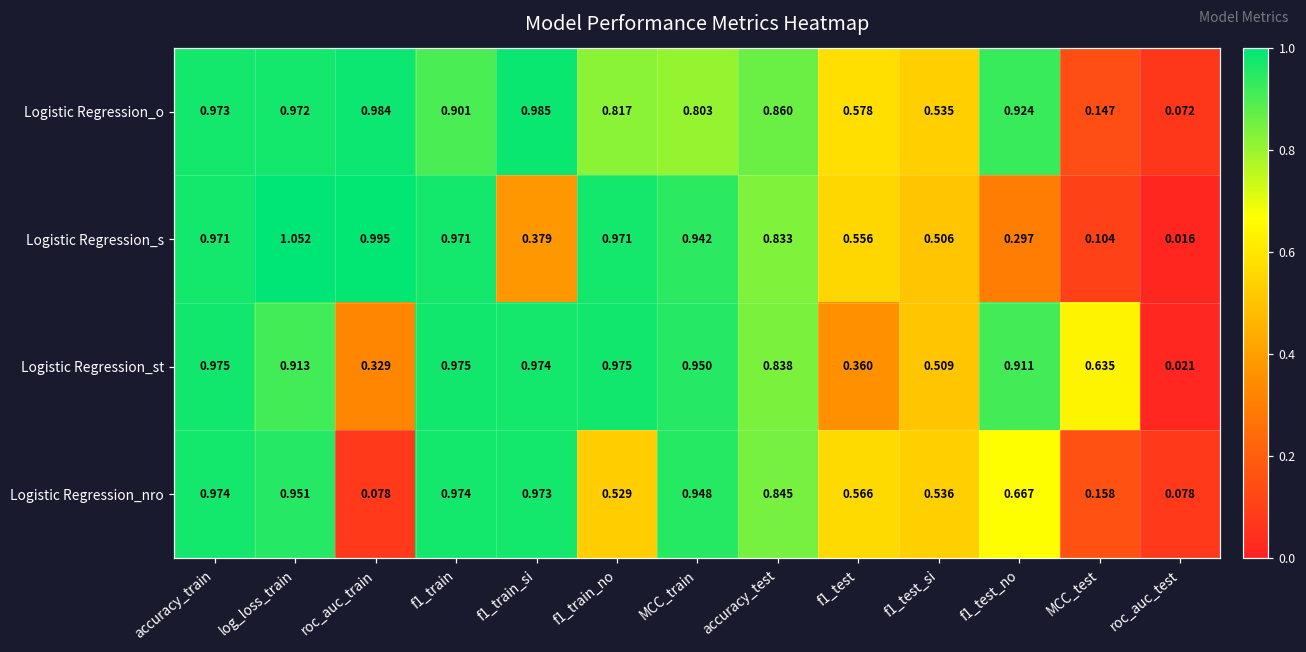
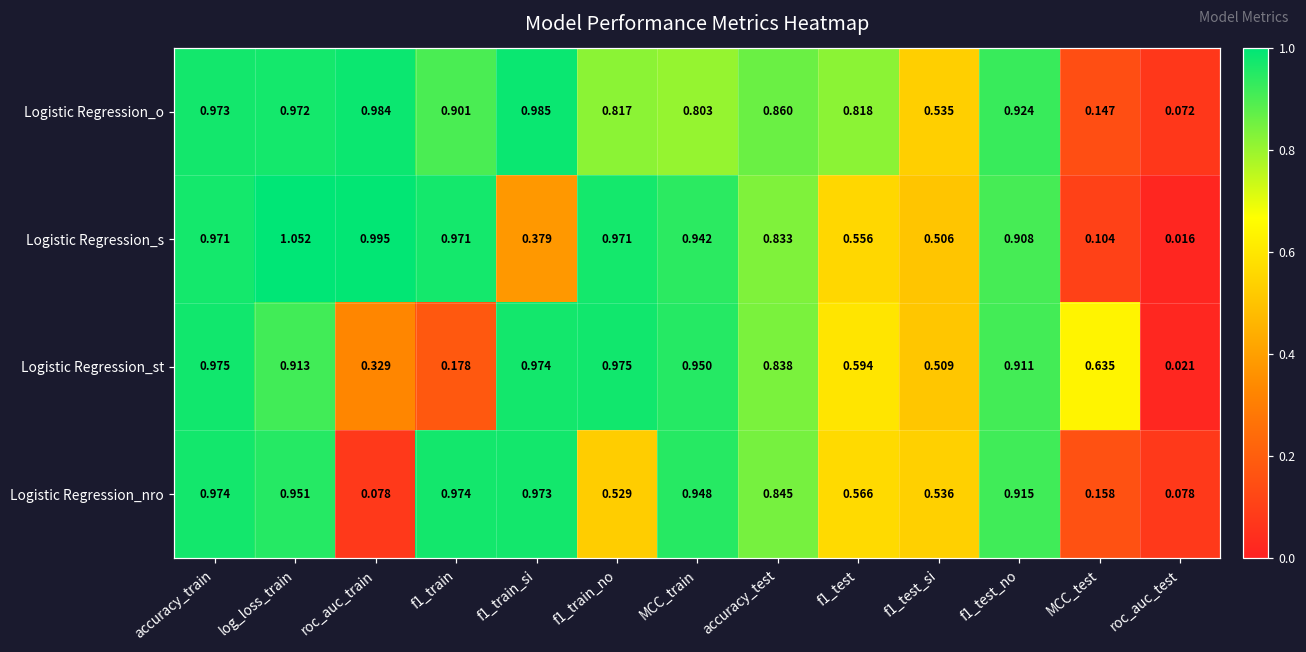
Logistic Regression_o, f1_test: 0.578 -> 0.818
Logistic Regression_s, f1_test_no: 0.297 -> 0.908
Logistic Regression_st, f1_train: 0.975 -> 0.178
Logistic Regression_st, f1_test: 0.360 -> 0.594
Logistic Regression_nro, f1_test_no: 0.667 -> 0.915
